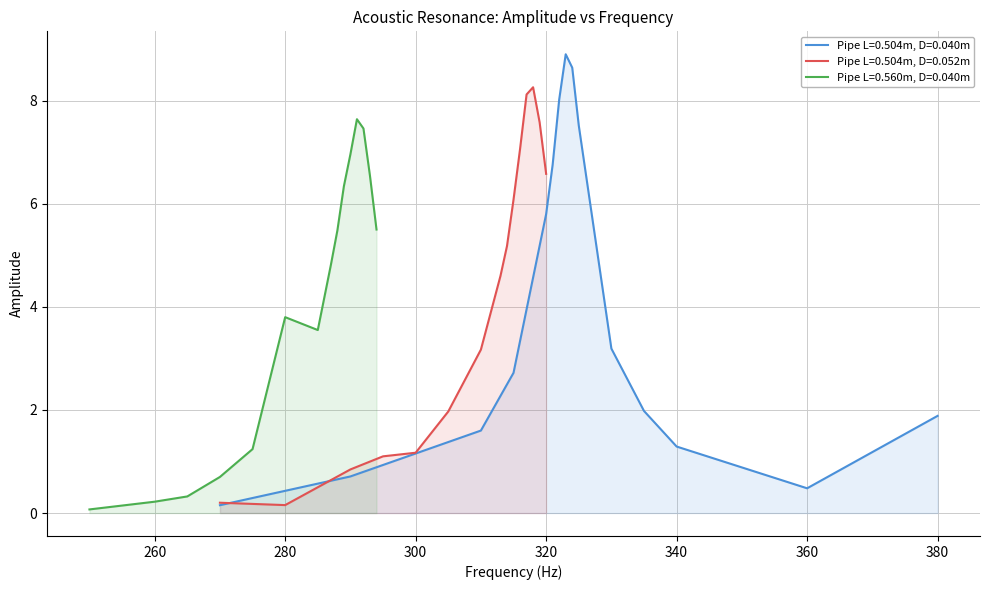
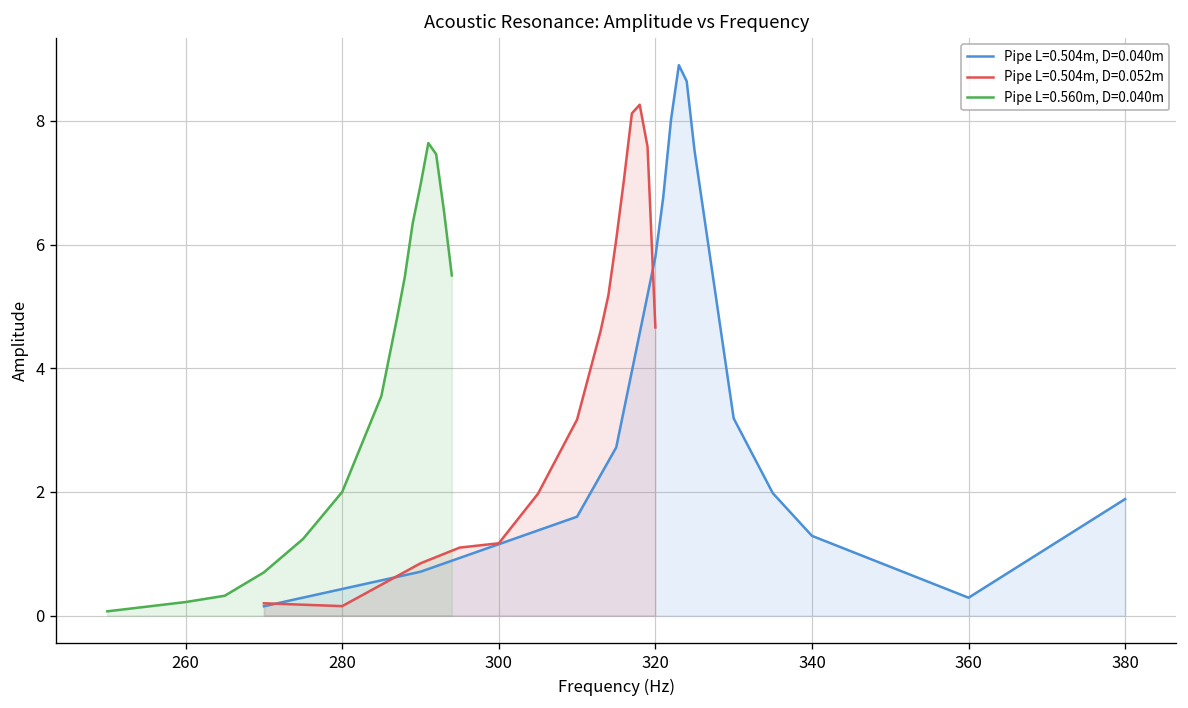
Pipe L=0.560m, D=0.040m, 280: 3.8 -> 2.0
Pipe L=0.504m, D=0.052m, 320: 6.6 -> 4.7
Pipe L=0.504m, D=0.040m, 360: 0.5 -> 0.3
